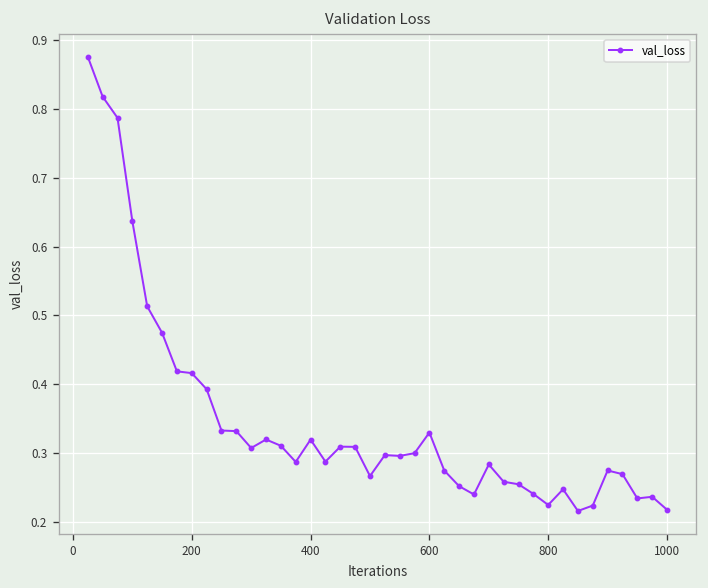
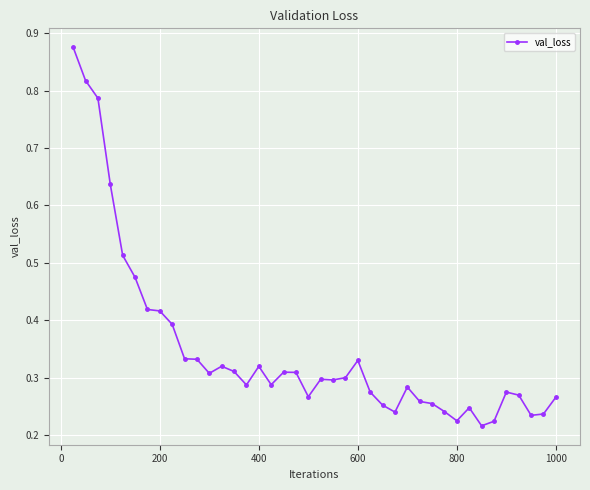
1000: 0.22 -> 0.27
